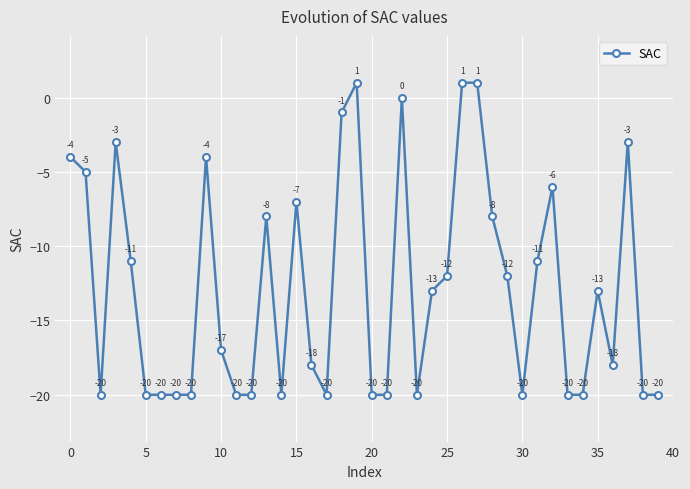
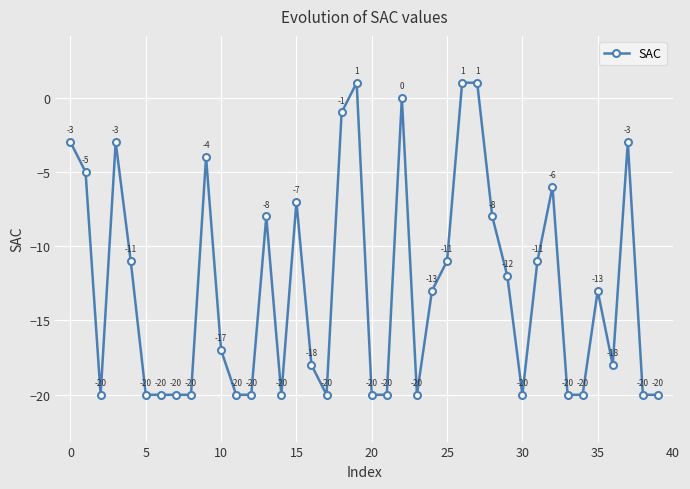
0: -4 -> -3
25: -12 -> -11
